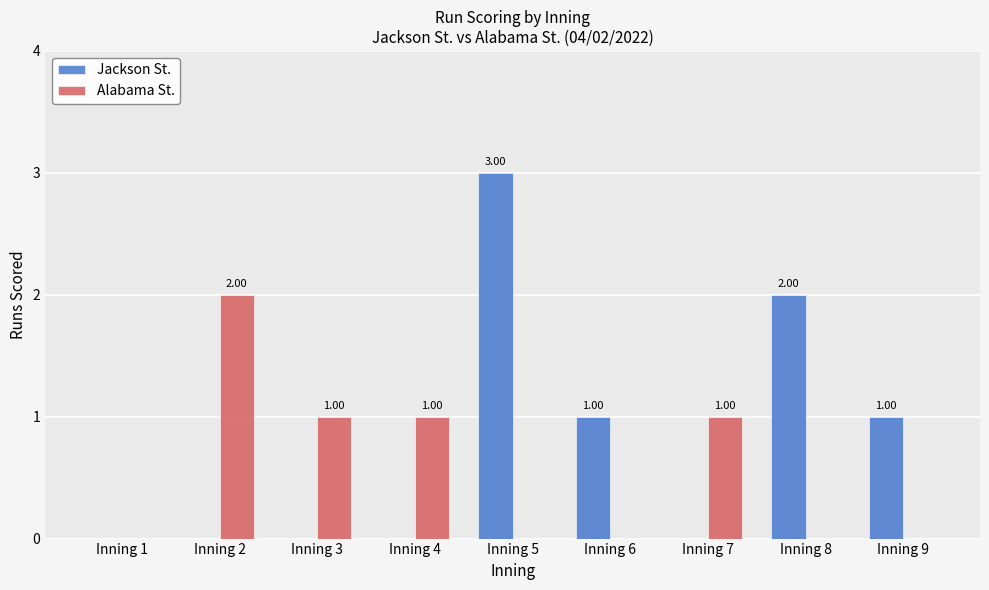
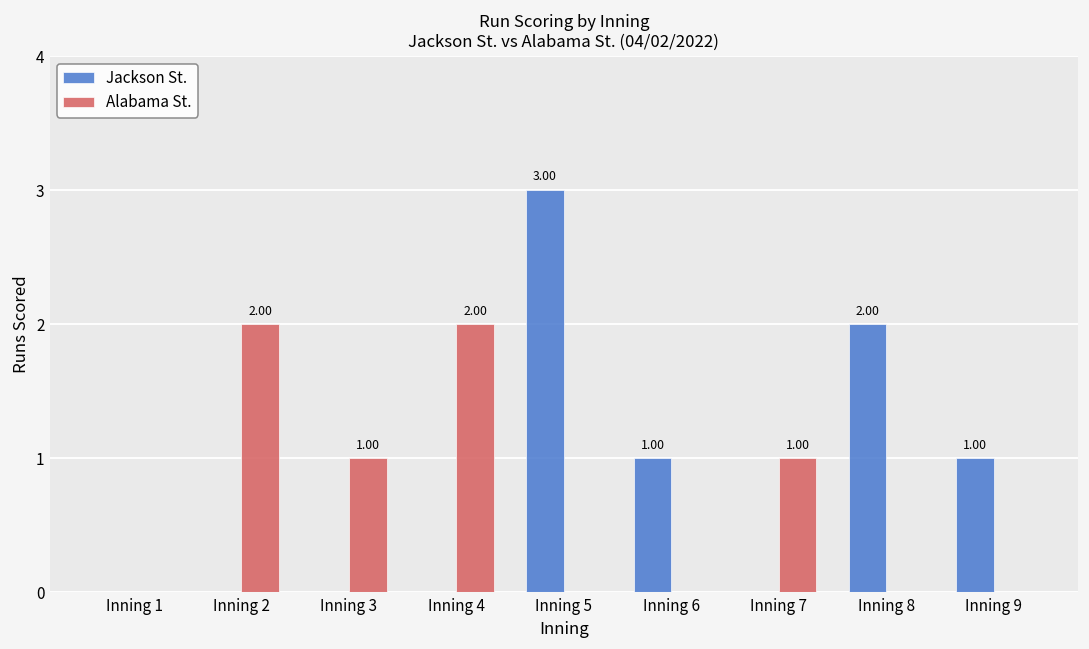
Alabama St., Inning 4: 1.00 -> 2.00
